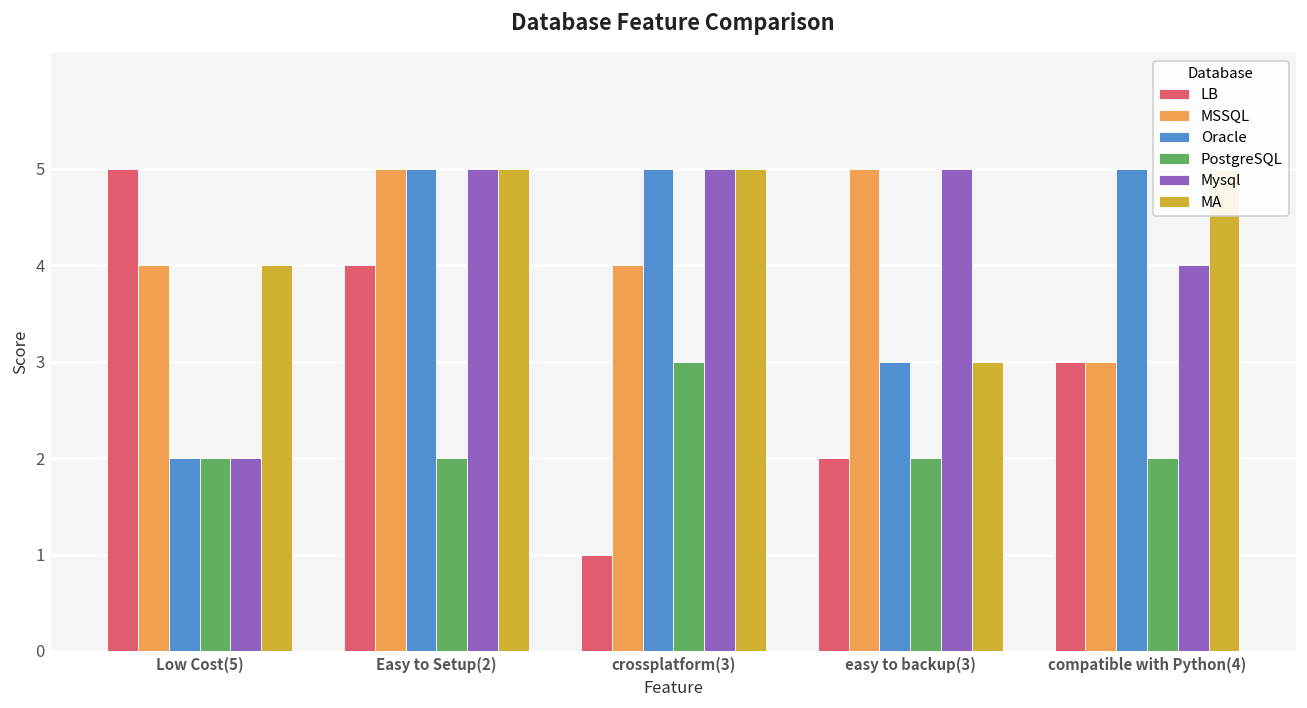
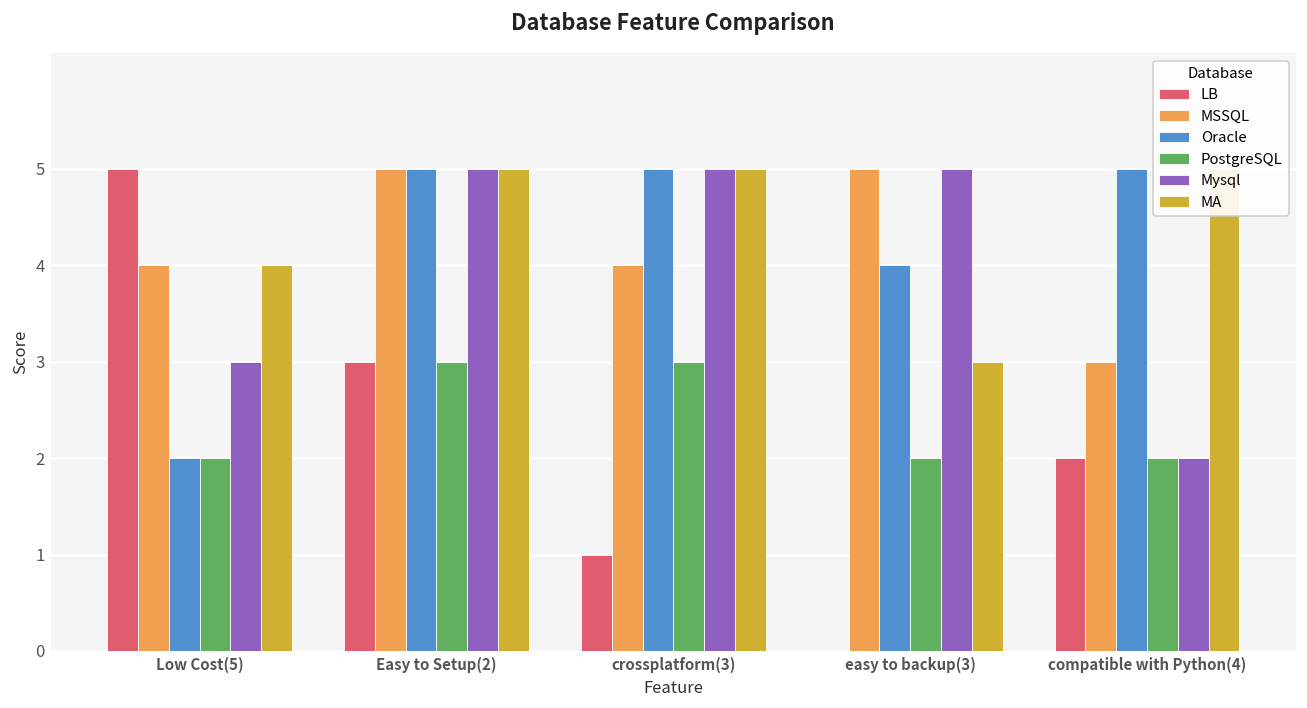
Mysql, Low Cost(5): 2 -> 3
LB, Easy to Setup(2): 4 -> 3
PostgreSQL, Easy to Setup(2): 2 -> 3
LB, easy to backup(3): 2 -> 0
Oracle, easy to backup(3): 3 -> 4
LB, compatible with Python(4): 3 -> 2
Mysql, compatible with Python(4): 4 -> 2
